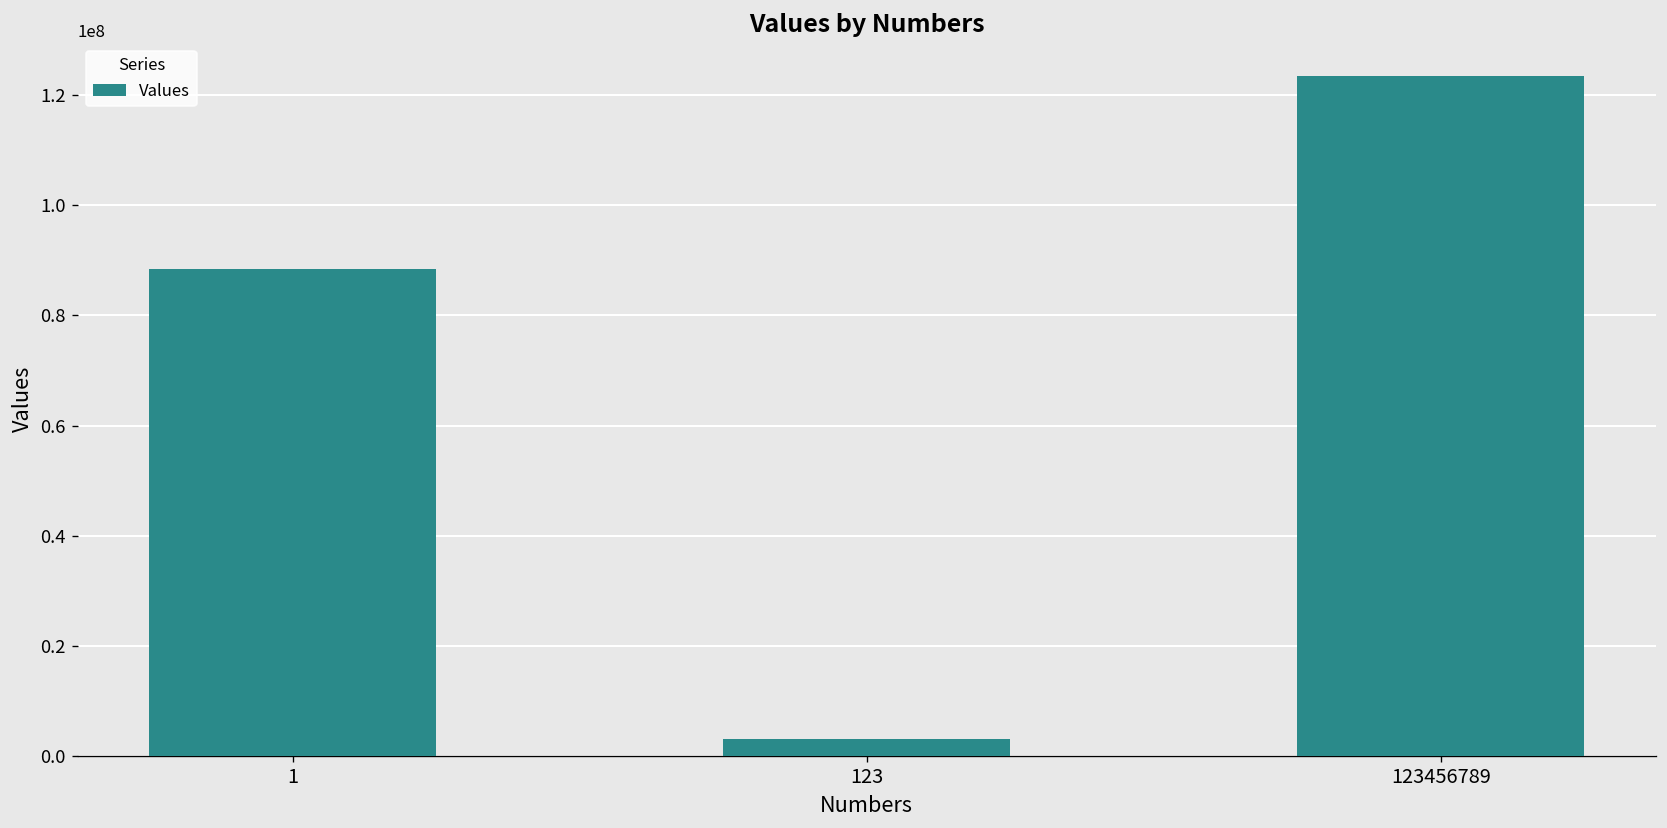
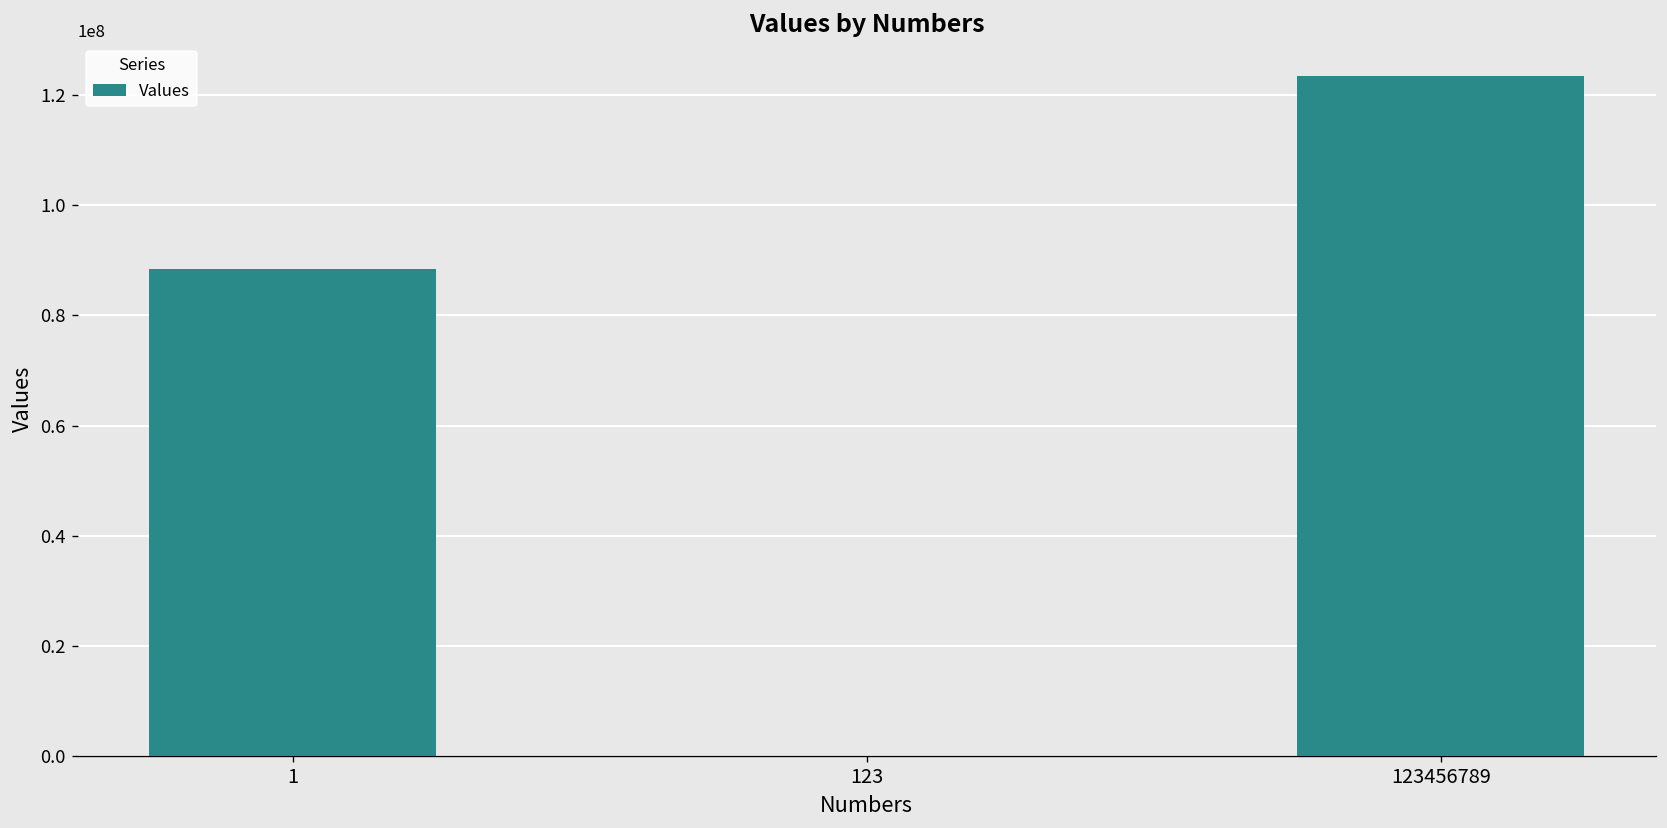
123: 3000000 -> 0
